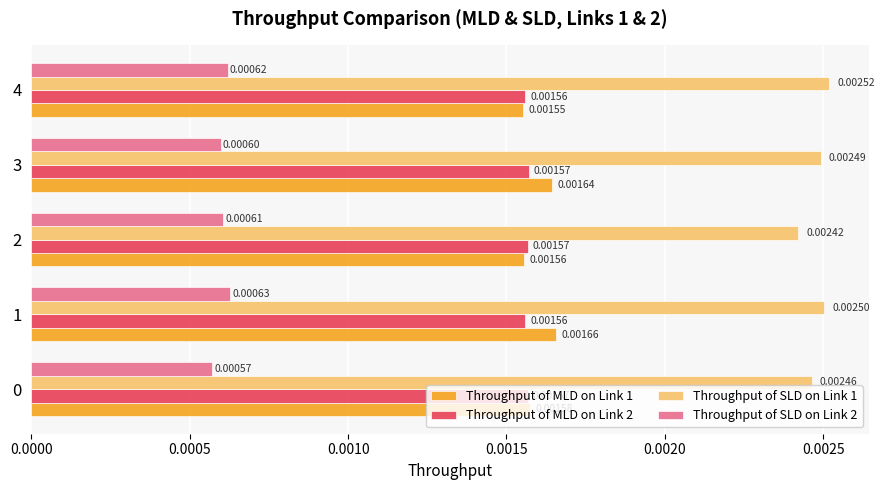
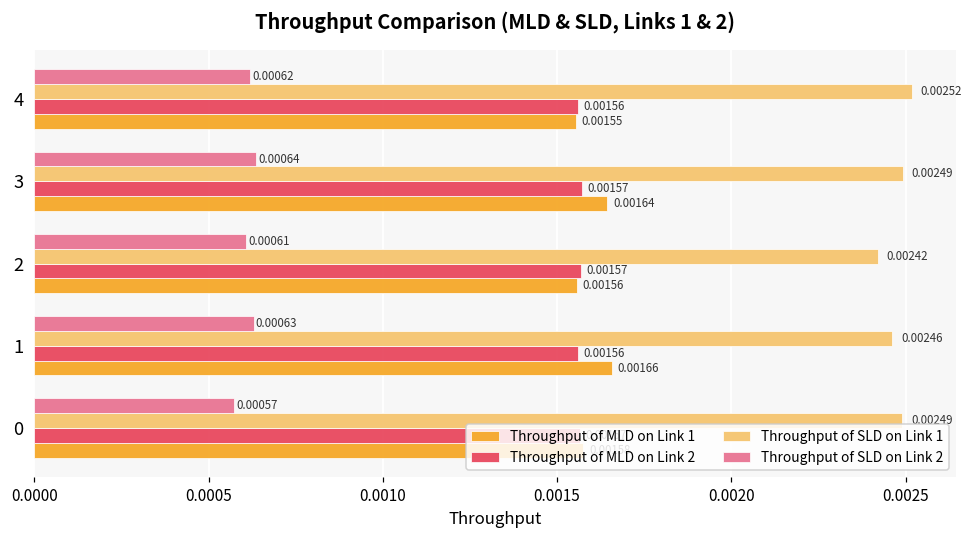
Throughput of SLD on Link 2, 3: 0.00060 -> 0.00064
Throughput of SLD on Link 1, 1: 0.00250 -> 0.00246
Throughput of SLD on Link 1, 0: 0.00246 -> 0.00249
